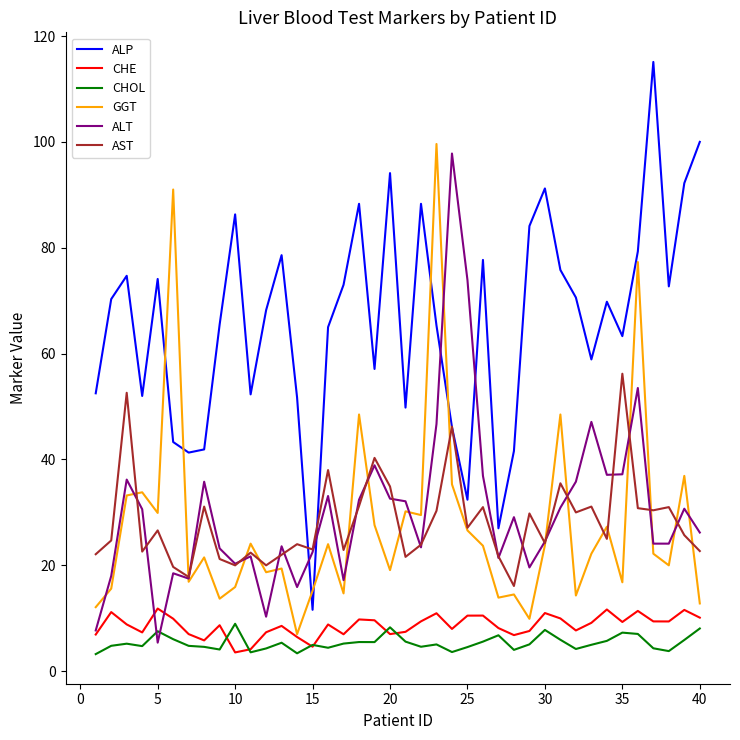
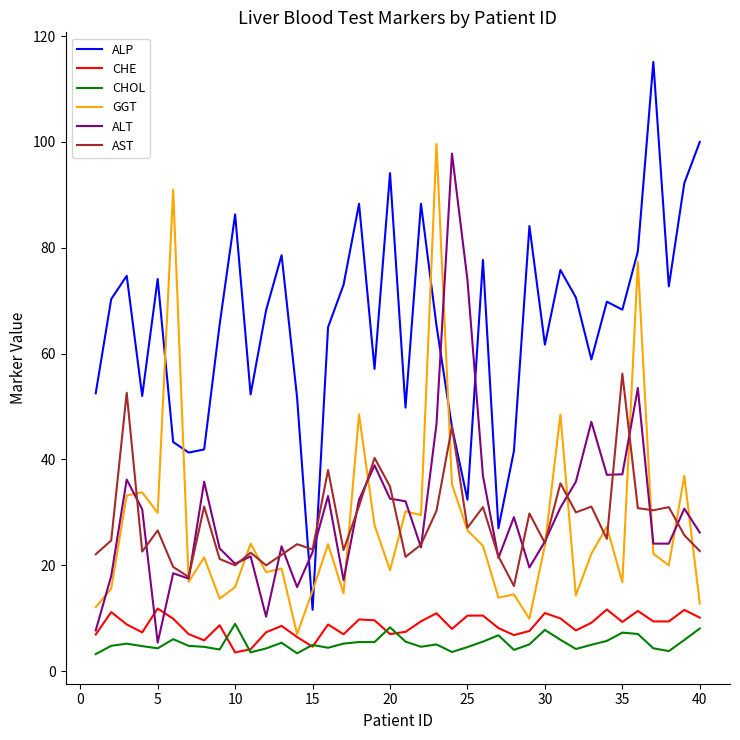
CHOL, 5: 8 -> 4
ALP, 30: 91 -> 62
ALP, 35: 63 -> 68
